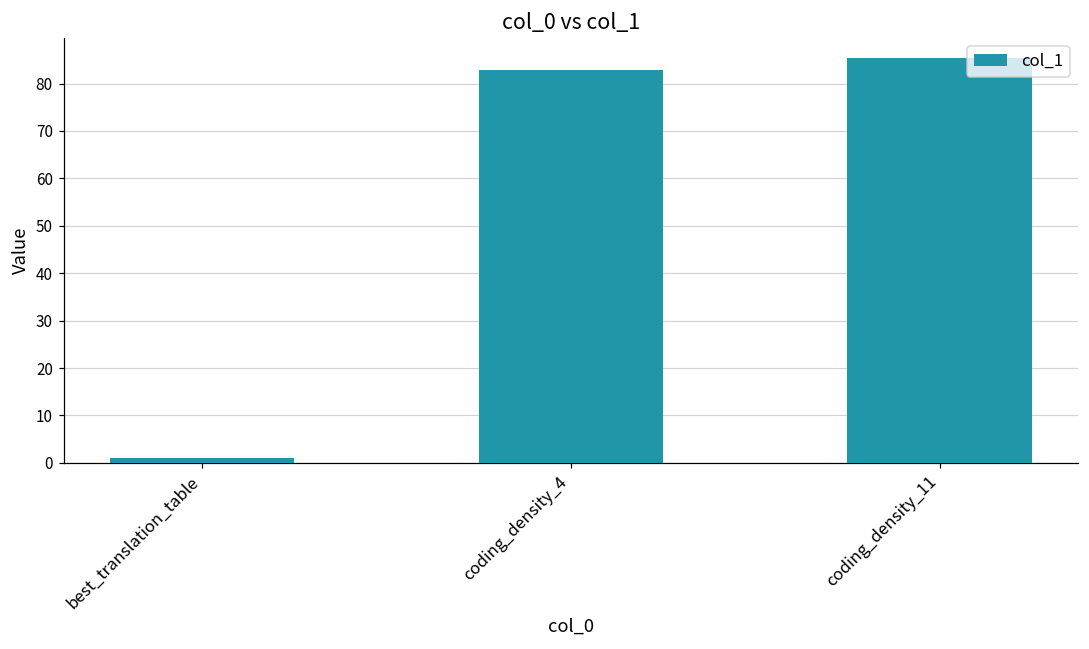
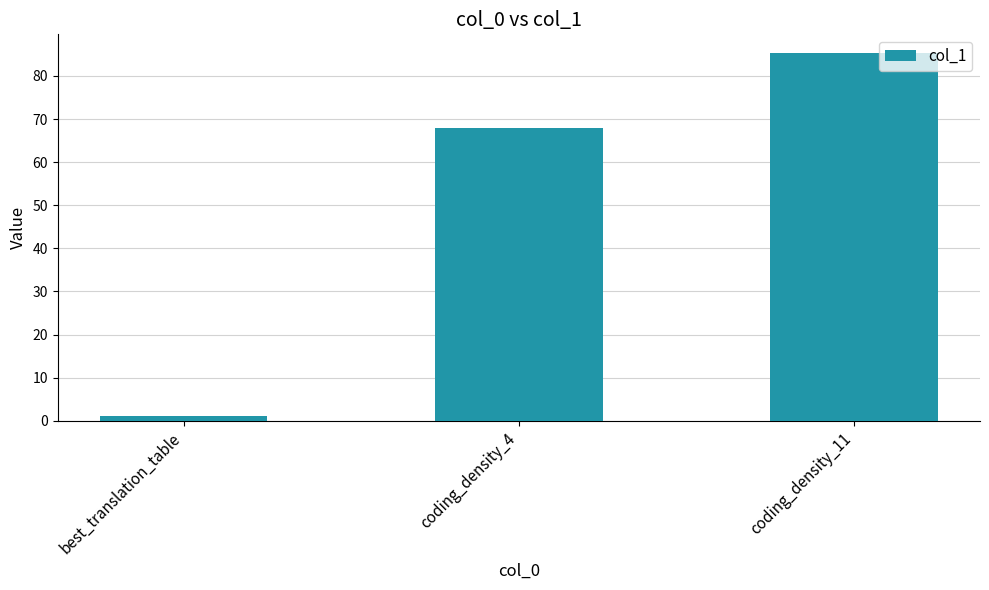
coding_density_4: 83 -> 68
